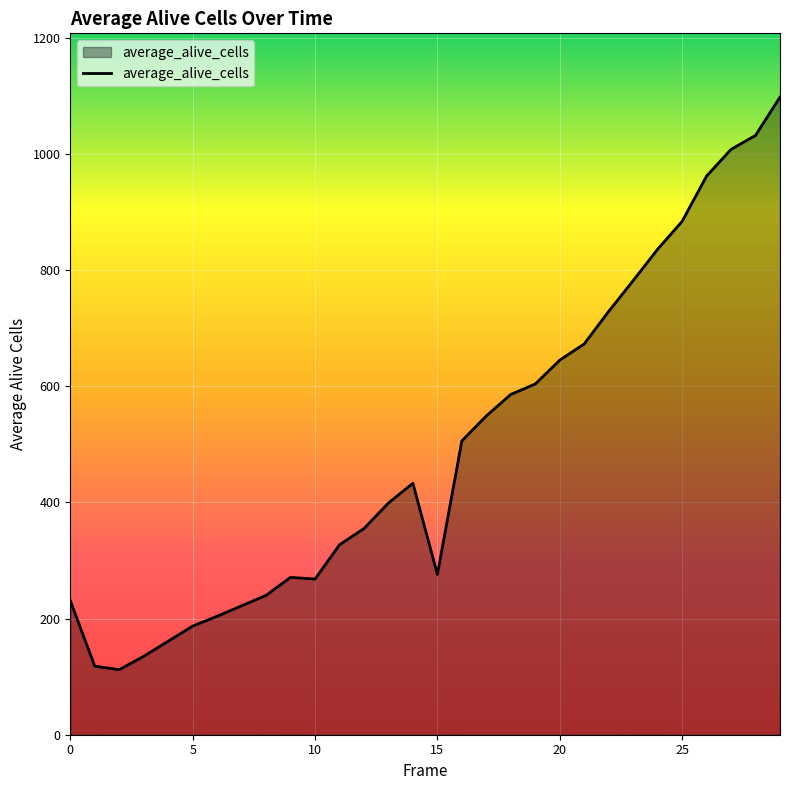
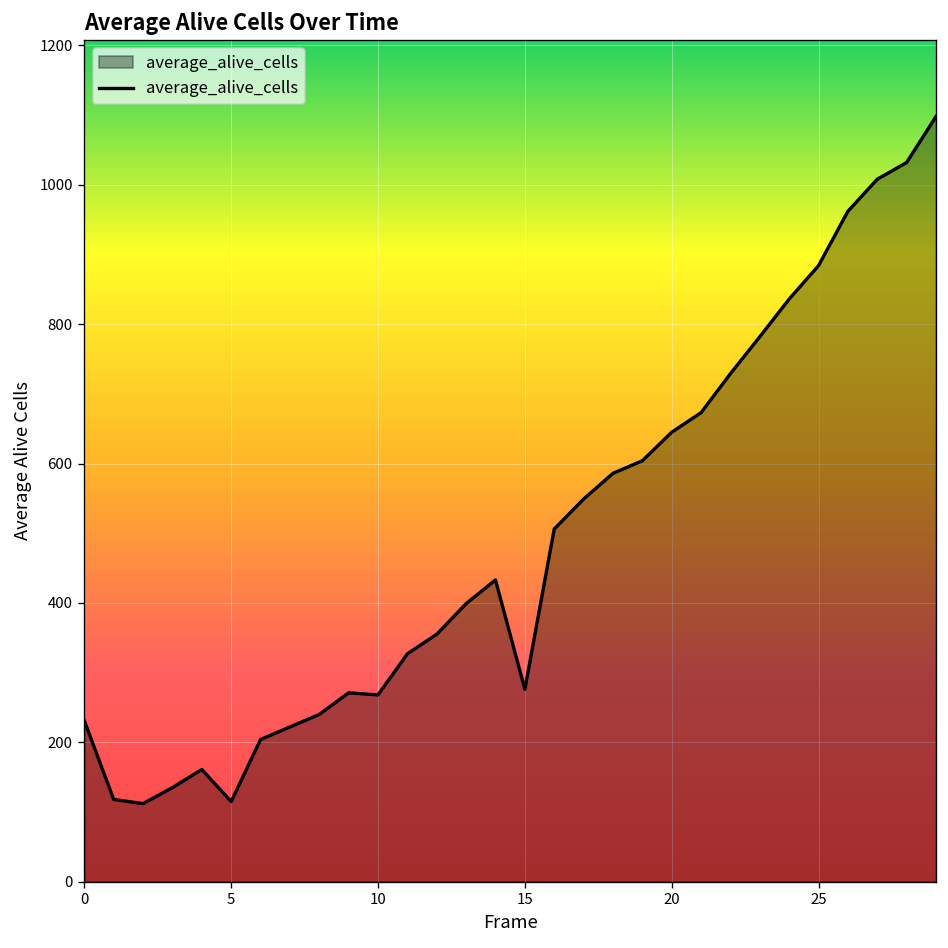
5: 190 -> 120
